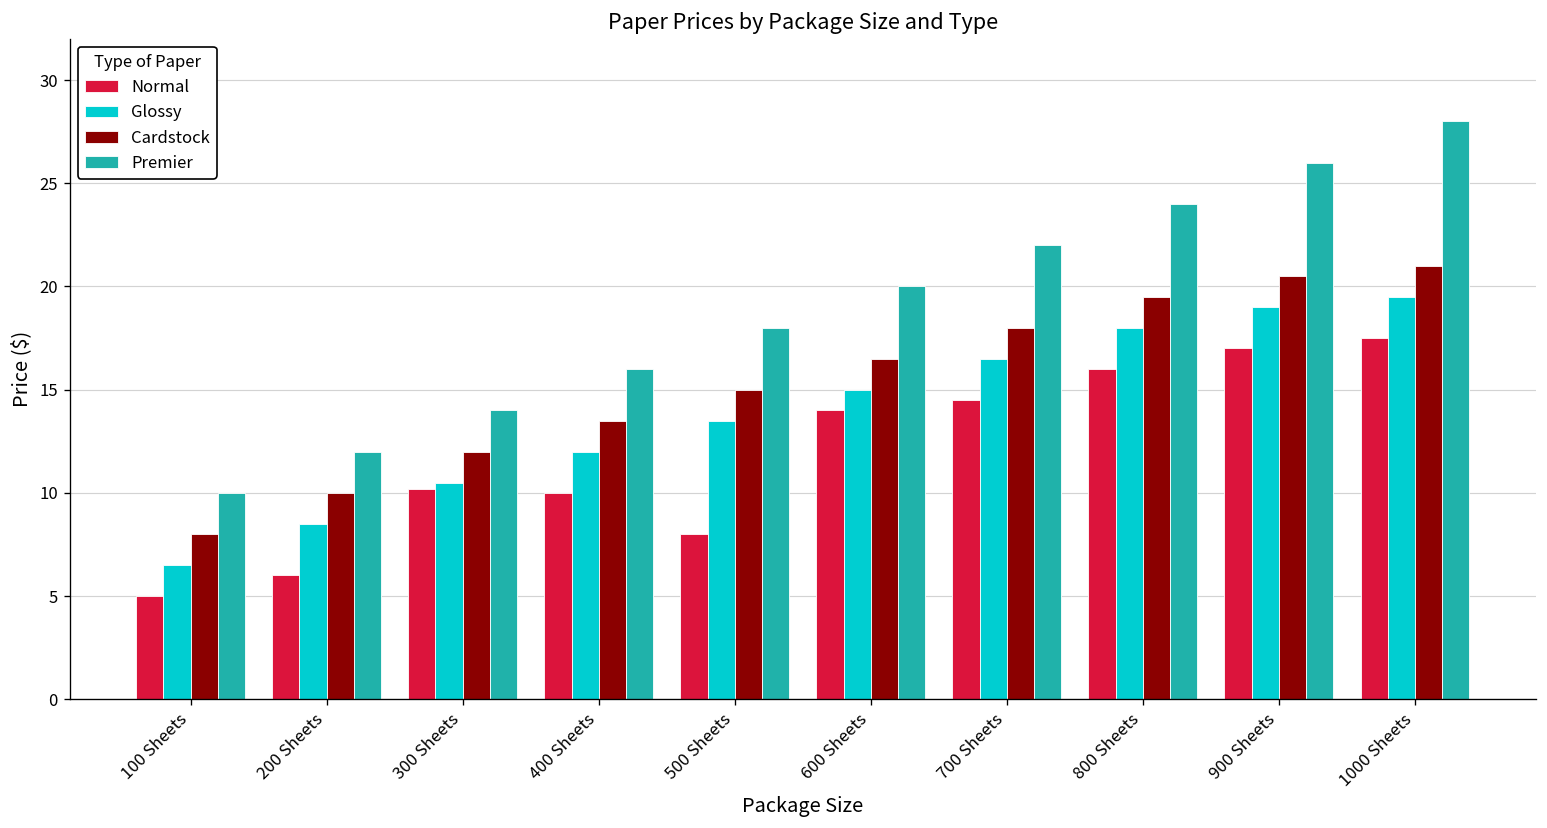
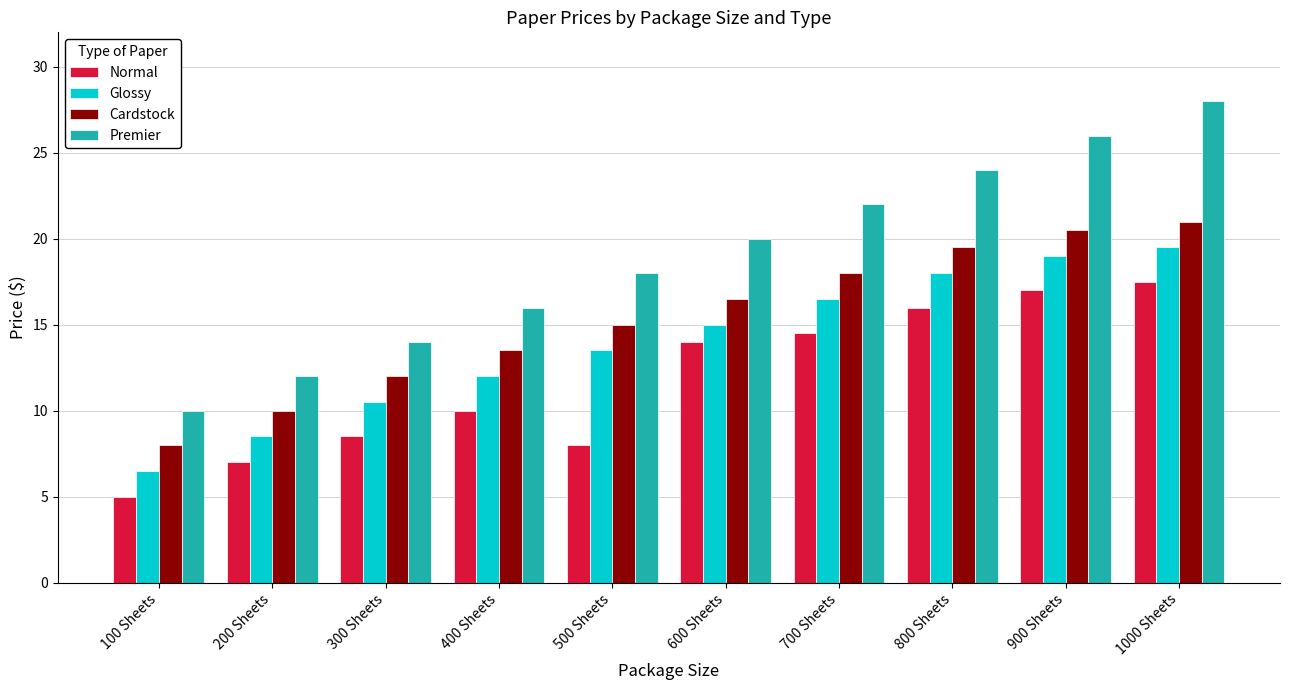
Normal, 200 Sheets: 6 -> 7
Normal, 300 Sheets: 10.2 -> 8.5
